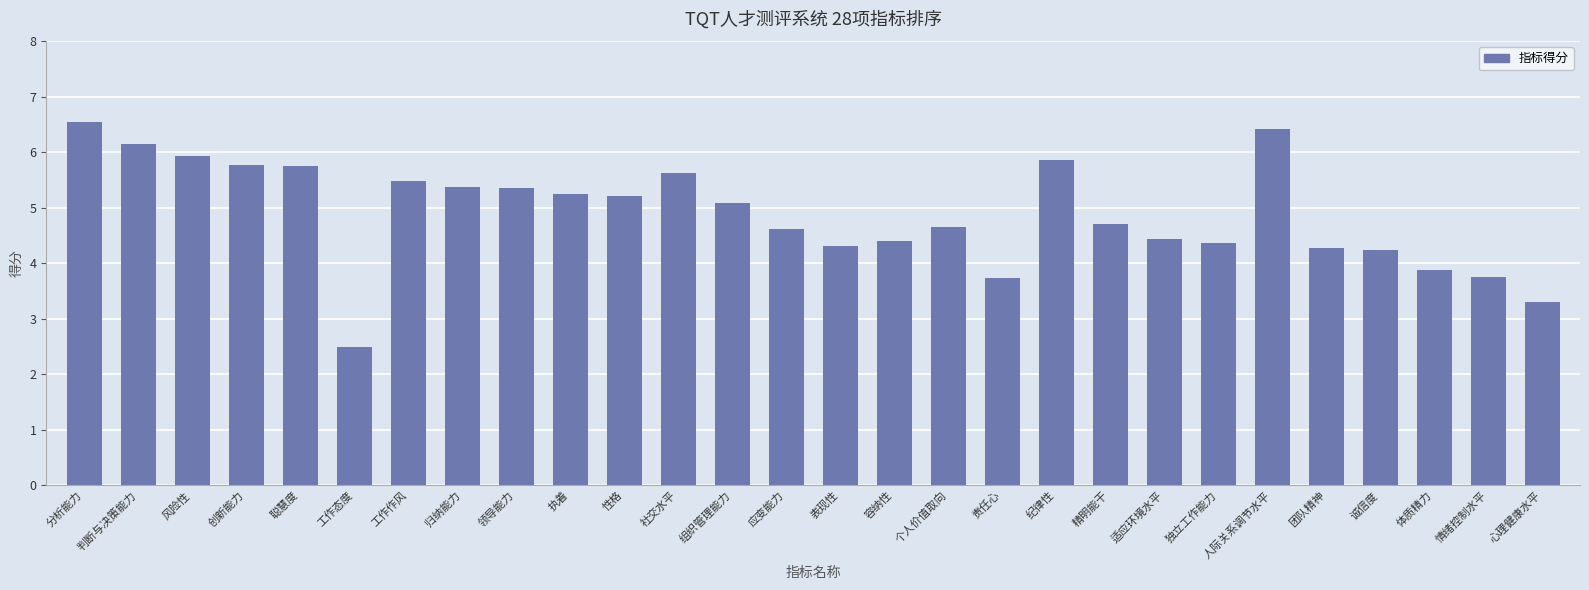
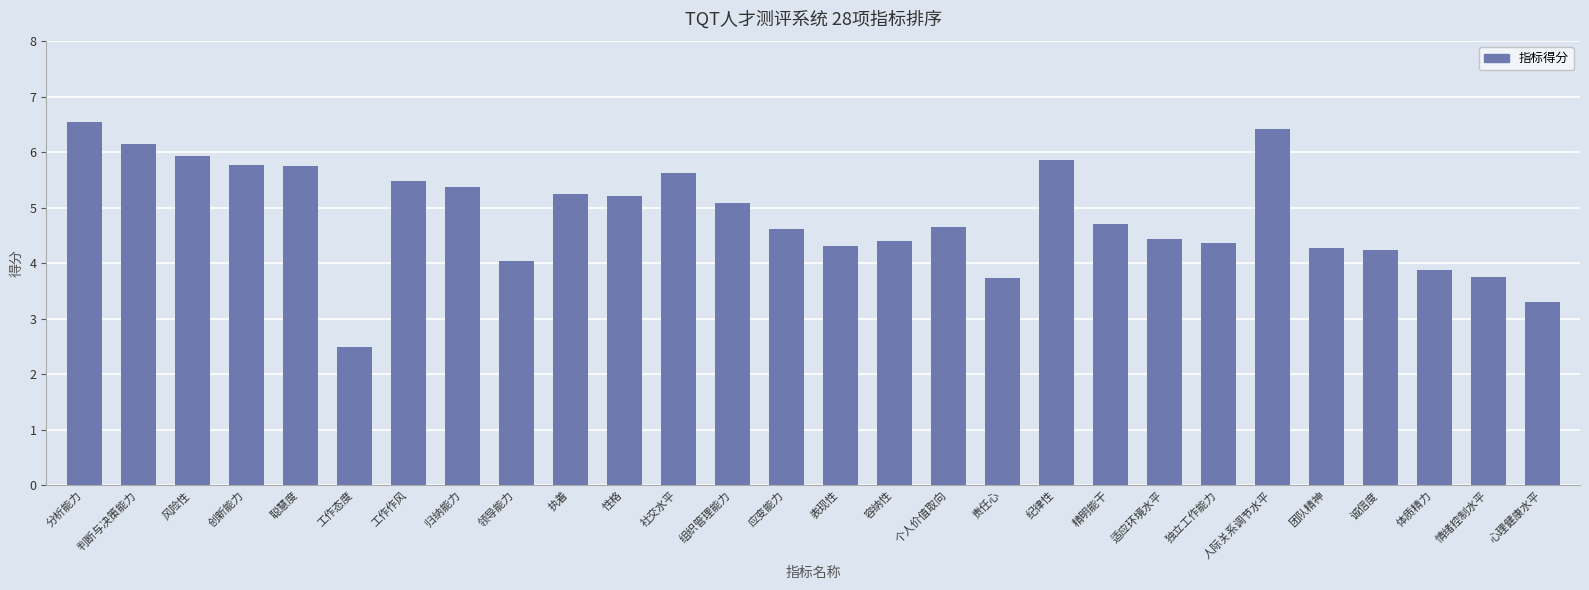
领导能力: 5.4 -> 4.0
